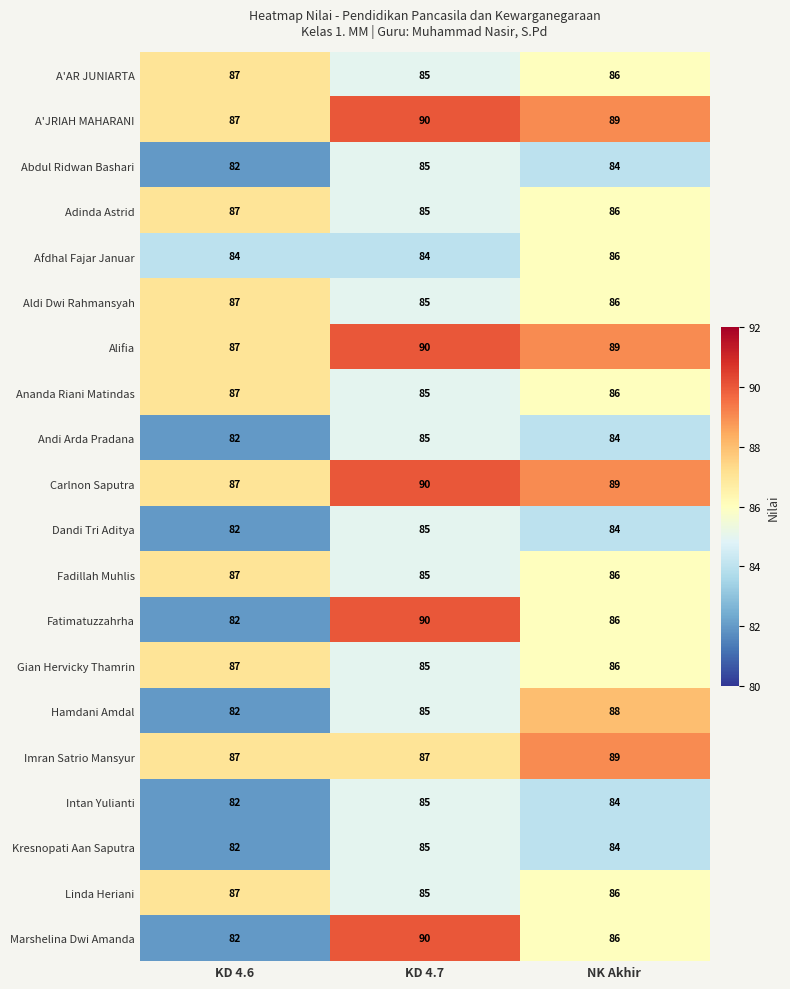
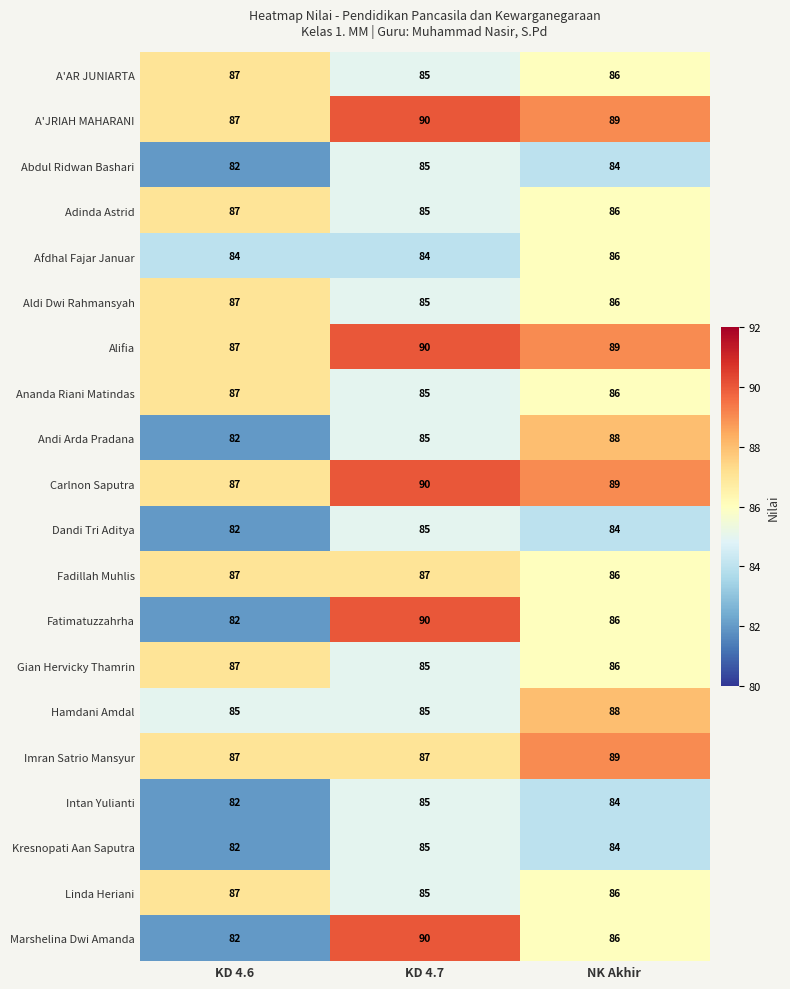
Andi Arda Pradana, NK Akhir: 84 -> 88
Fadillah Muhlis, KD 4.7: 85 -> 87
Hamdani Amdal, KD 4.6: 82 -> 85
